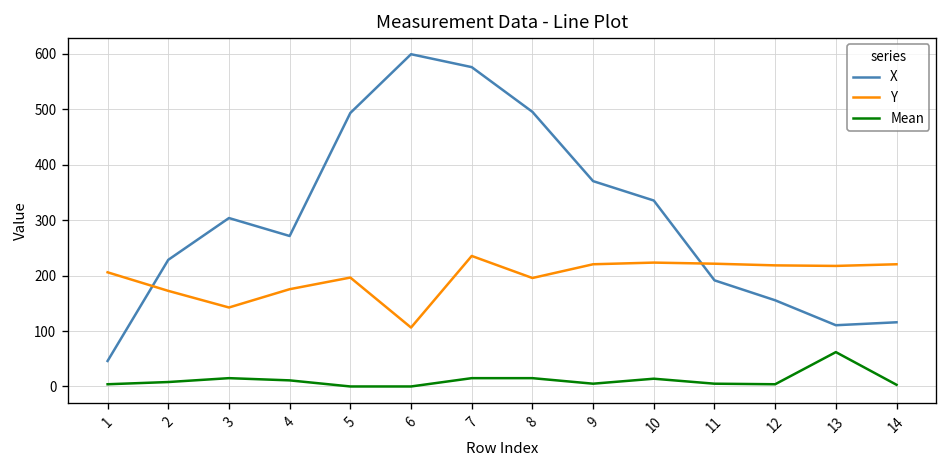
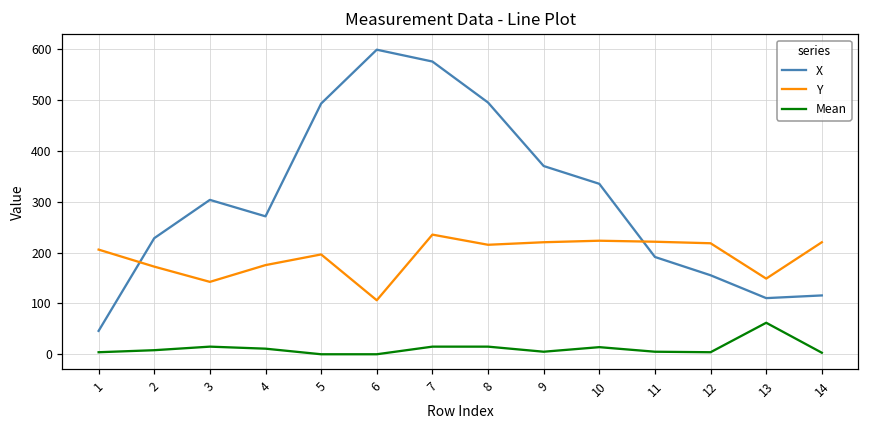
Y, 8: 200 -> 220
Y, 13: 220 -> 150
